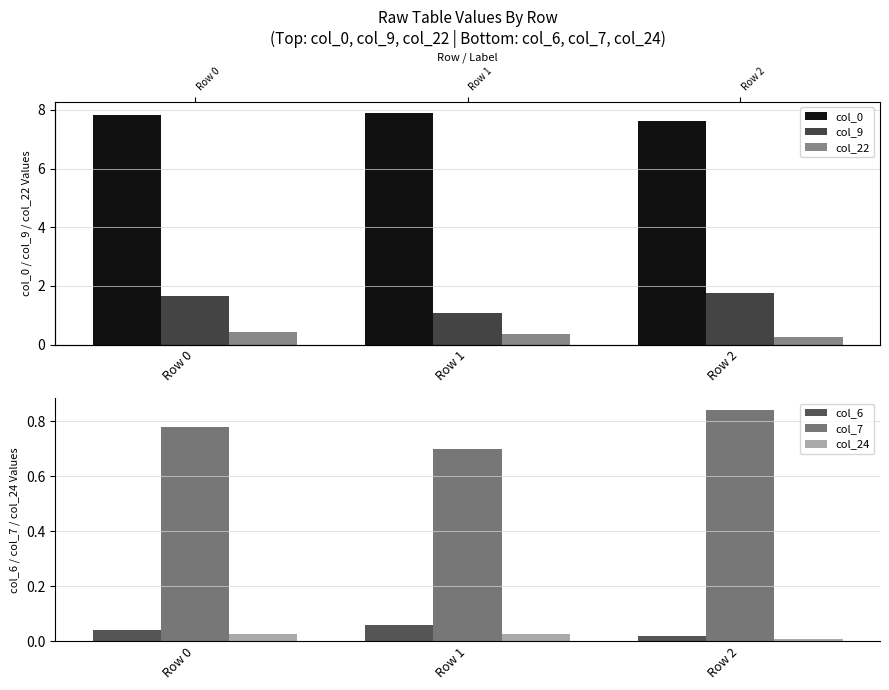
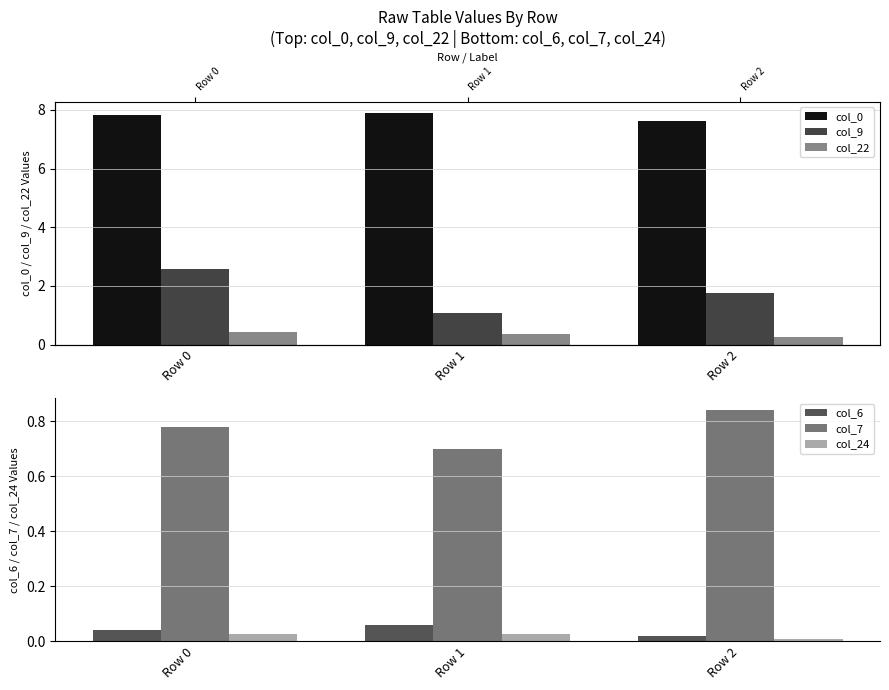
Raw Table Values By Row (Top: col_0, col_9, col_22 | Bottom: col_6, col_7, col_24), col_9, Row 0: 1.6 -> 2.6
